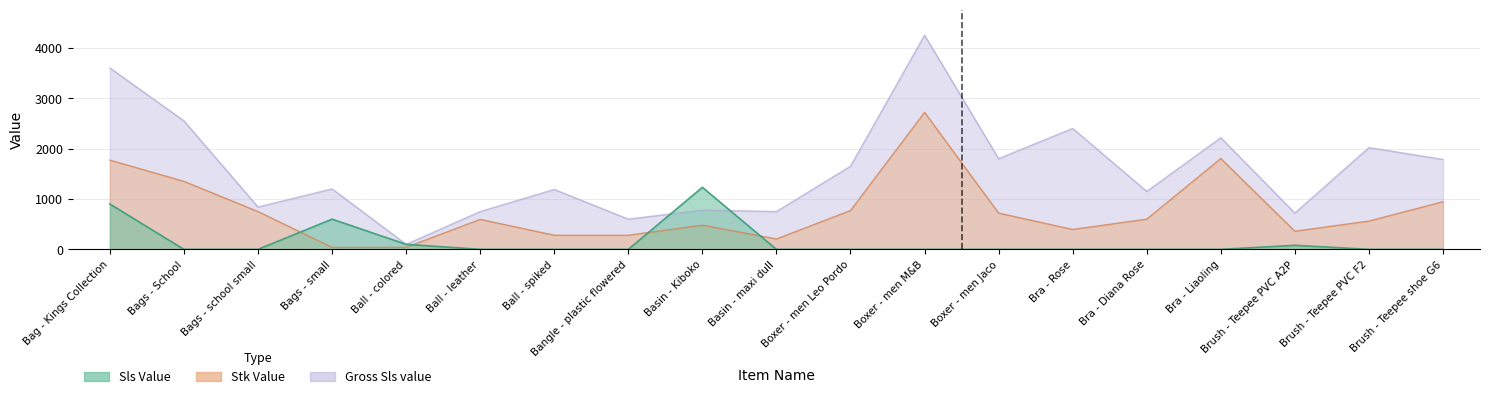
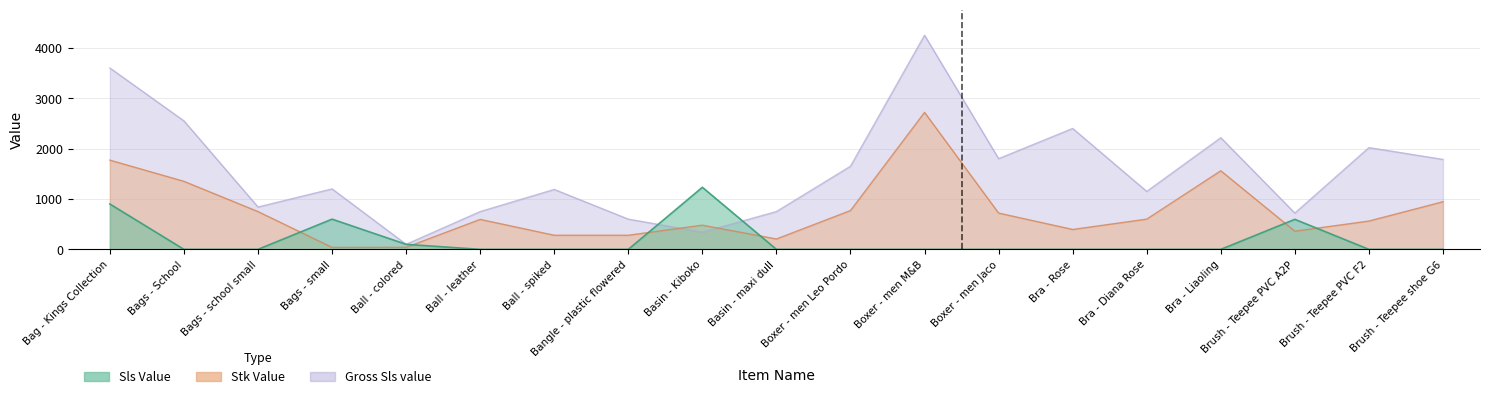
Gross Sls value, Basin - Kiboko: 800 -> 300
Stk Value, Bra - Liaoling: 1800 -> 1600
Sls Value, Brush - Teepee PVC A2P: 100 -> 600
